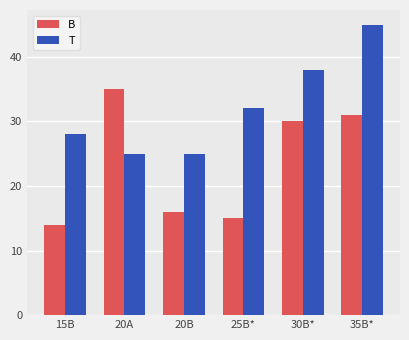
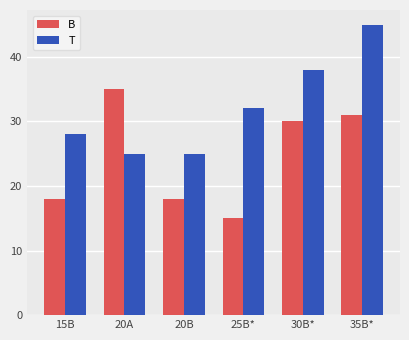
B, 15B: 14 -> 18
B, 20B: 16 -> 18
